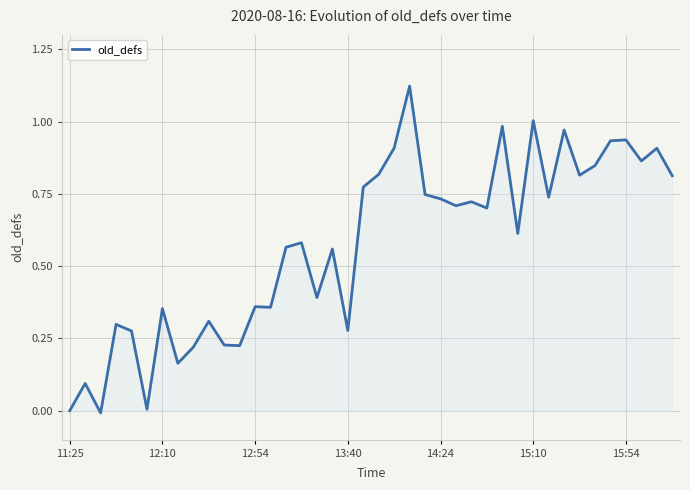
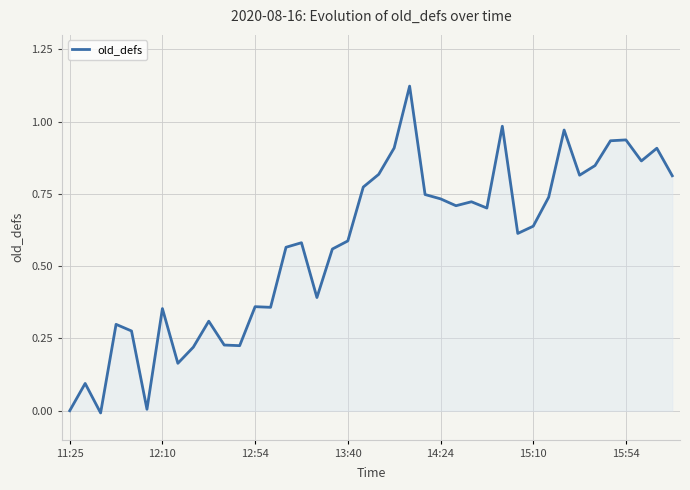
old_defs, 13:40: 0.28 -> 0.59
old_defs, 15:10: 1.00 -> 0.64
